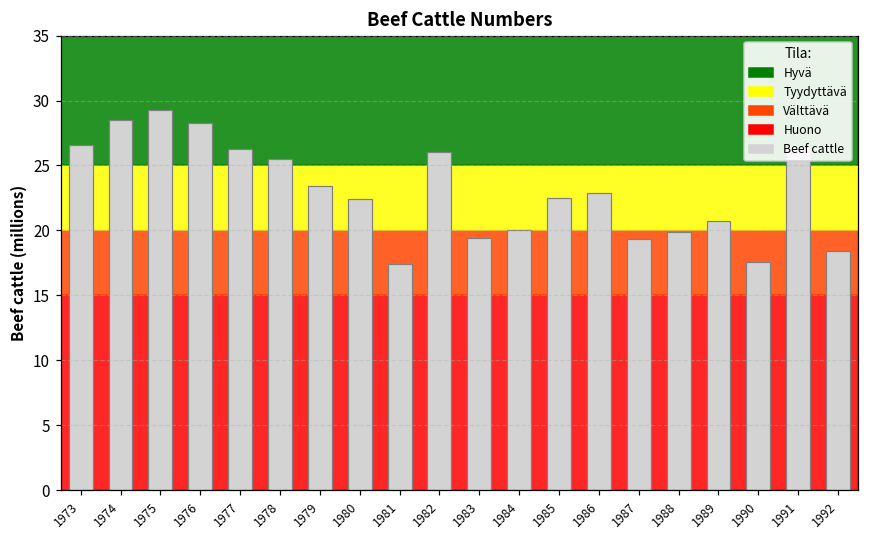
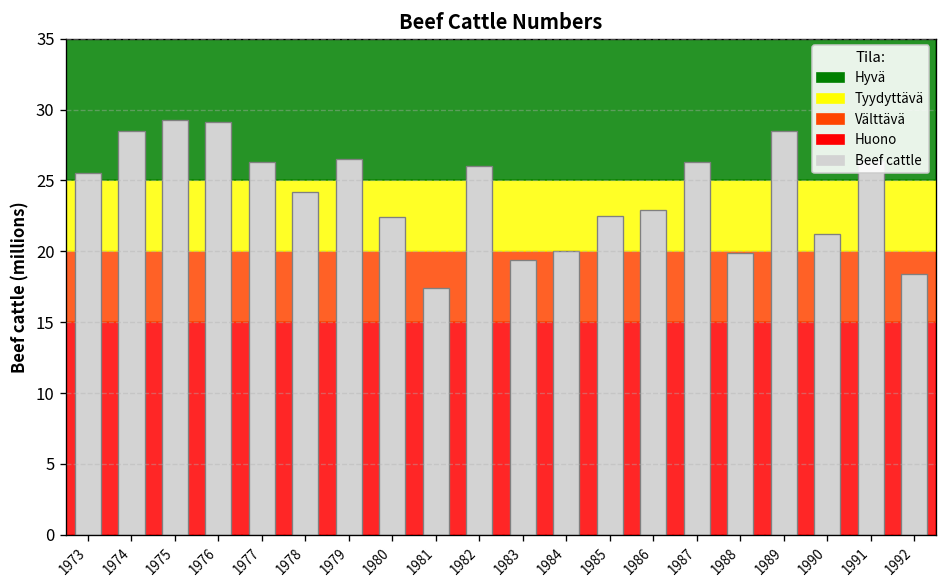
1973: 26.6 -> 25.5
1976: 28.3 -> 29.1
1978: 25.5 -> 24.2
1979: 23.4 -> 26.5
1987: 19.3 -> 26.3
1989: 20.7 -> 28.5
1990: 17.6 -> 21.2
